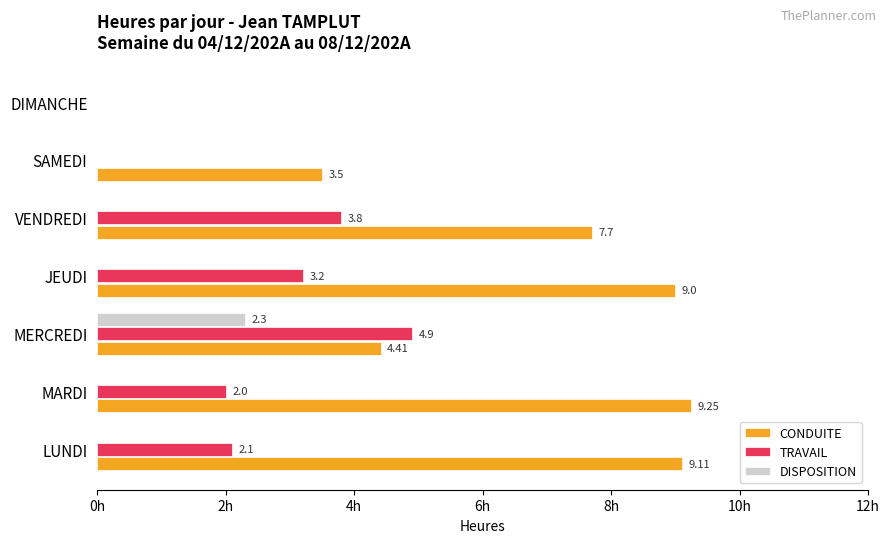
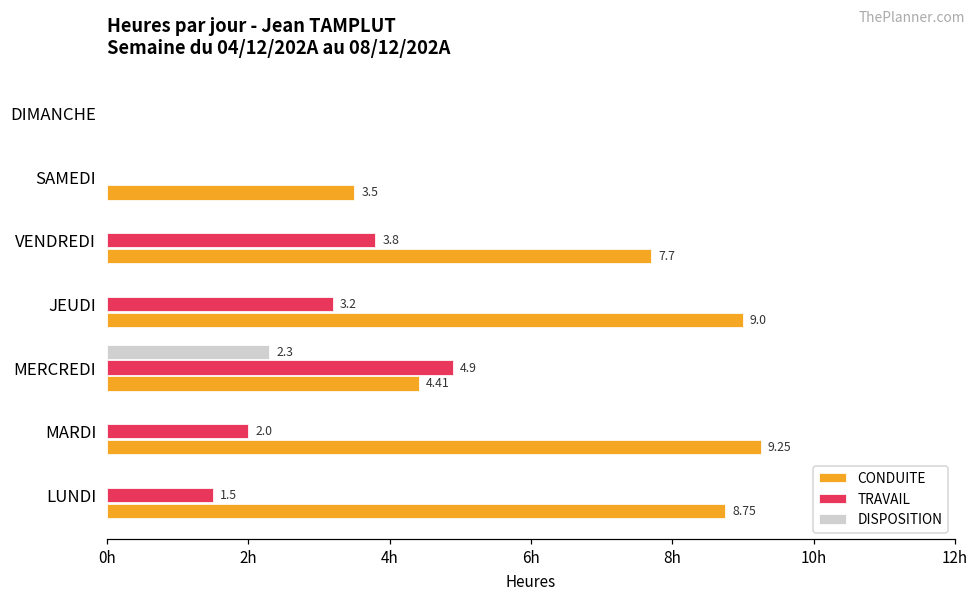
TRAVAIL, LUNDI: 2.1 -> 1.5
CONDUITE, LUNDI: 9.11 -> 8.75
